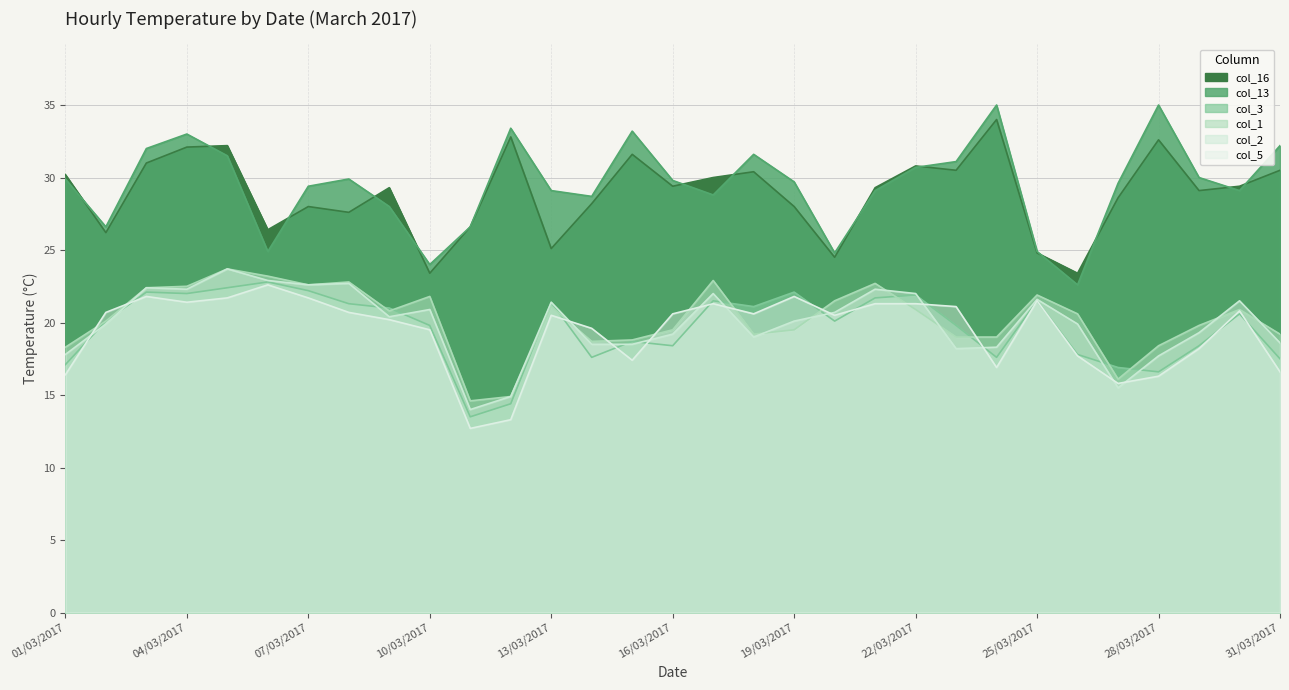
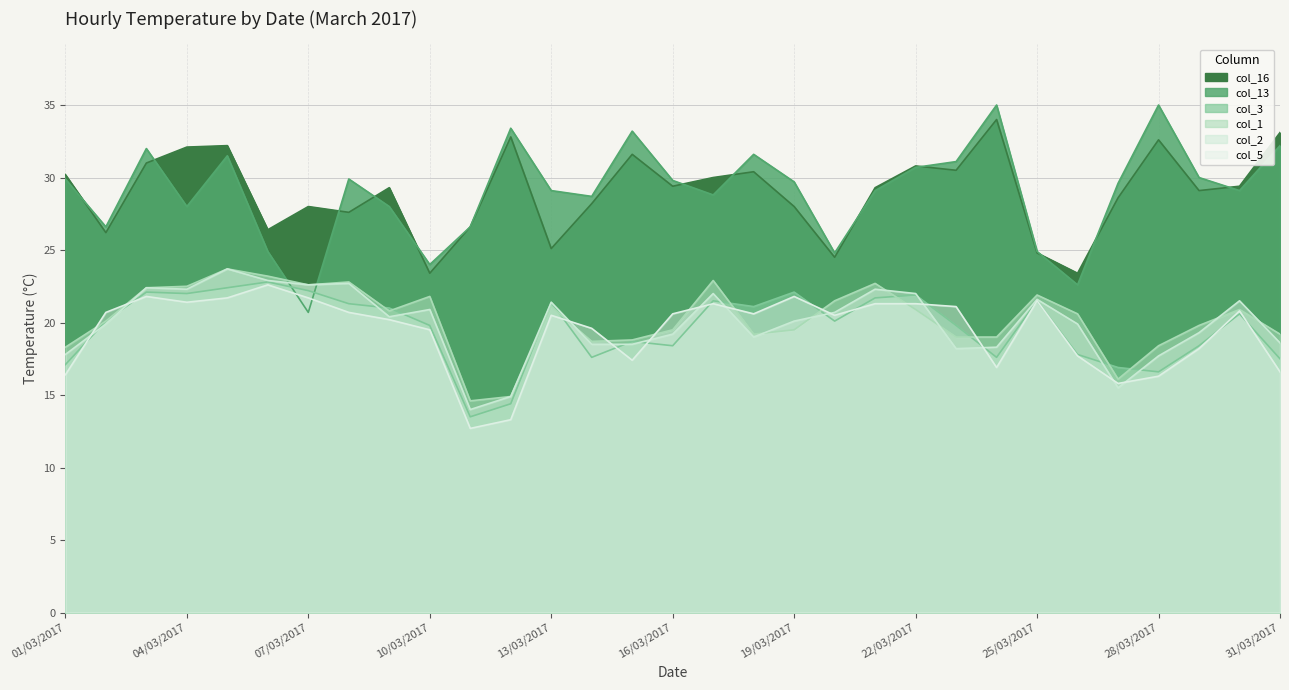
col_13, 04/03/2017: 33 -> 28
col_13, 07/03/2017: 29.4 -> 20.7
col_16, 31/03/2017: 30.5 -> 33.1
